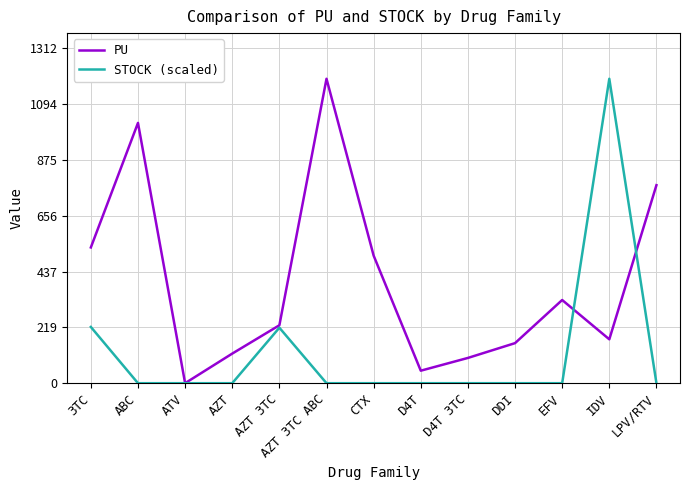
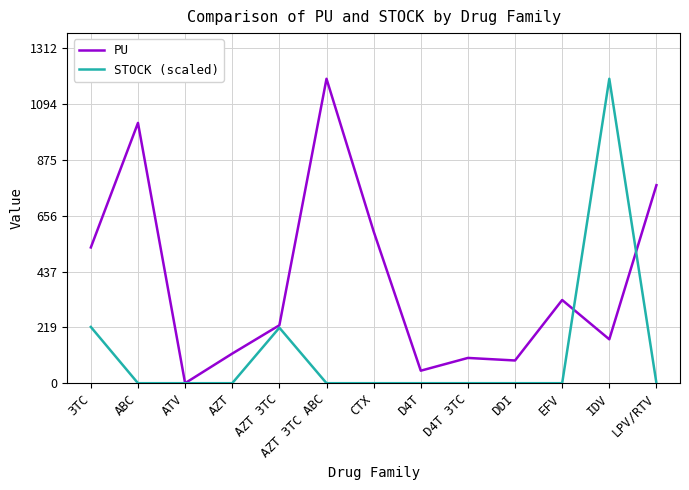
PU, CTX: 500 -> 600
PU, DDI: 160 -> 90
